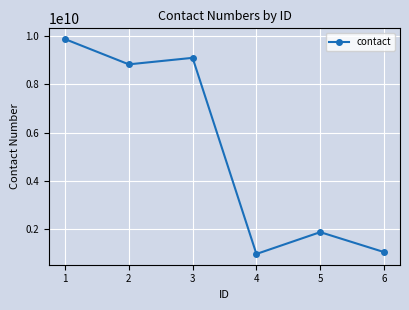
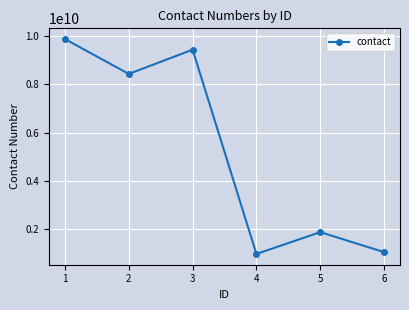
2: 8800000000 -> 8400000000
3: 9100000000 -> 9400000000
